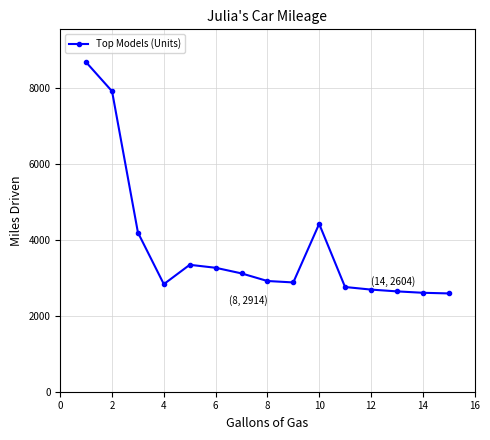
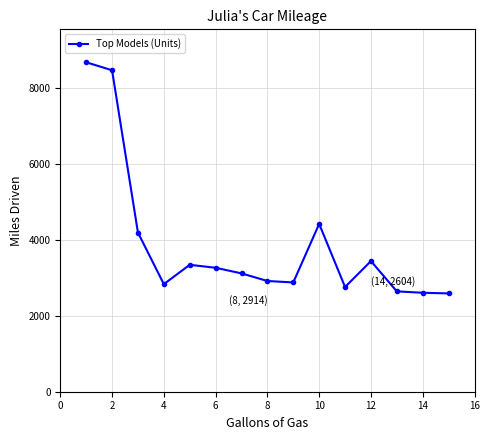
2: 7900 -> 8500
12: 2700 -> 3400
